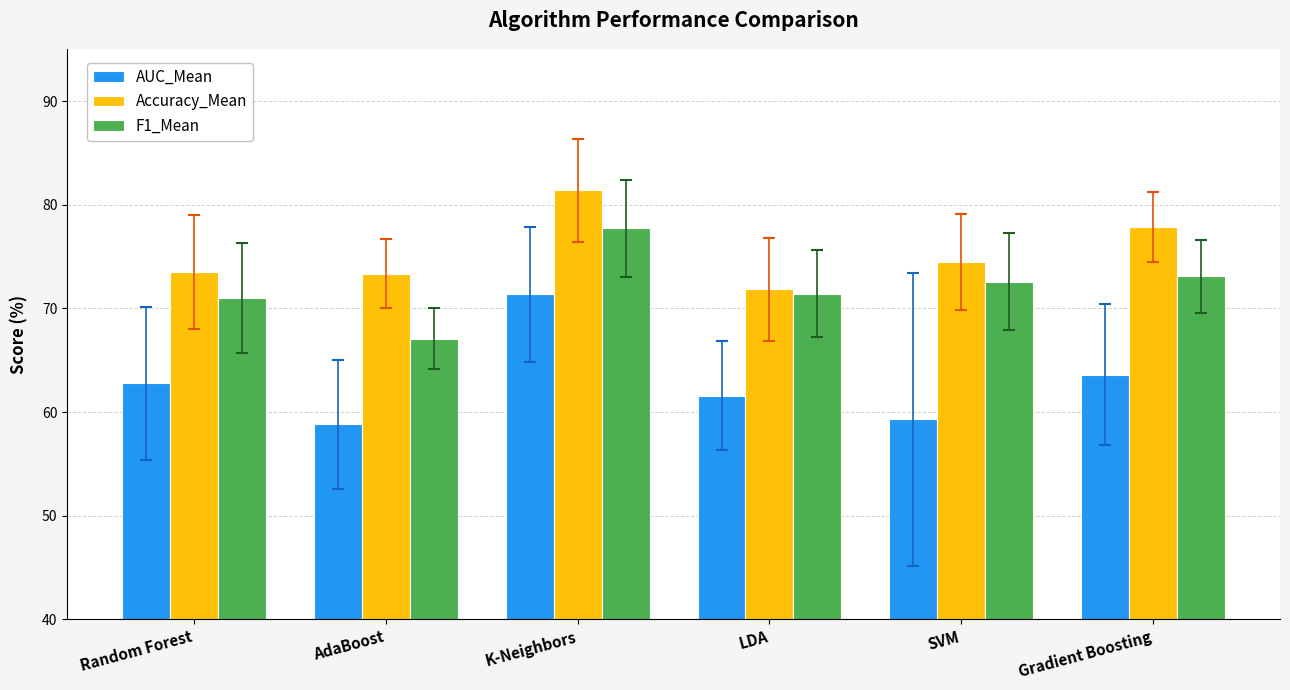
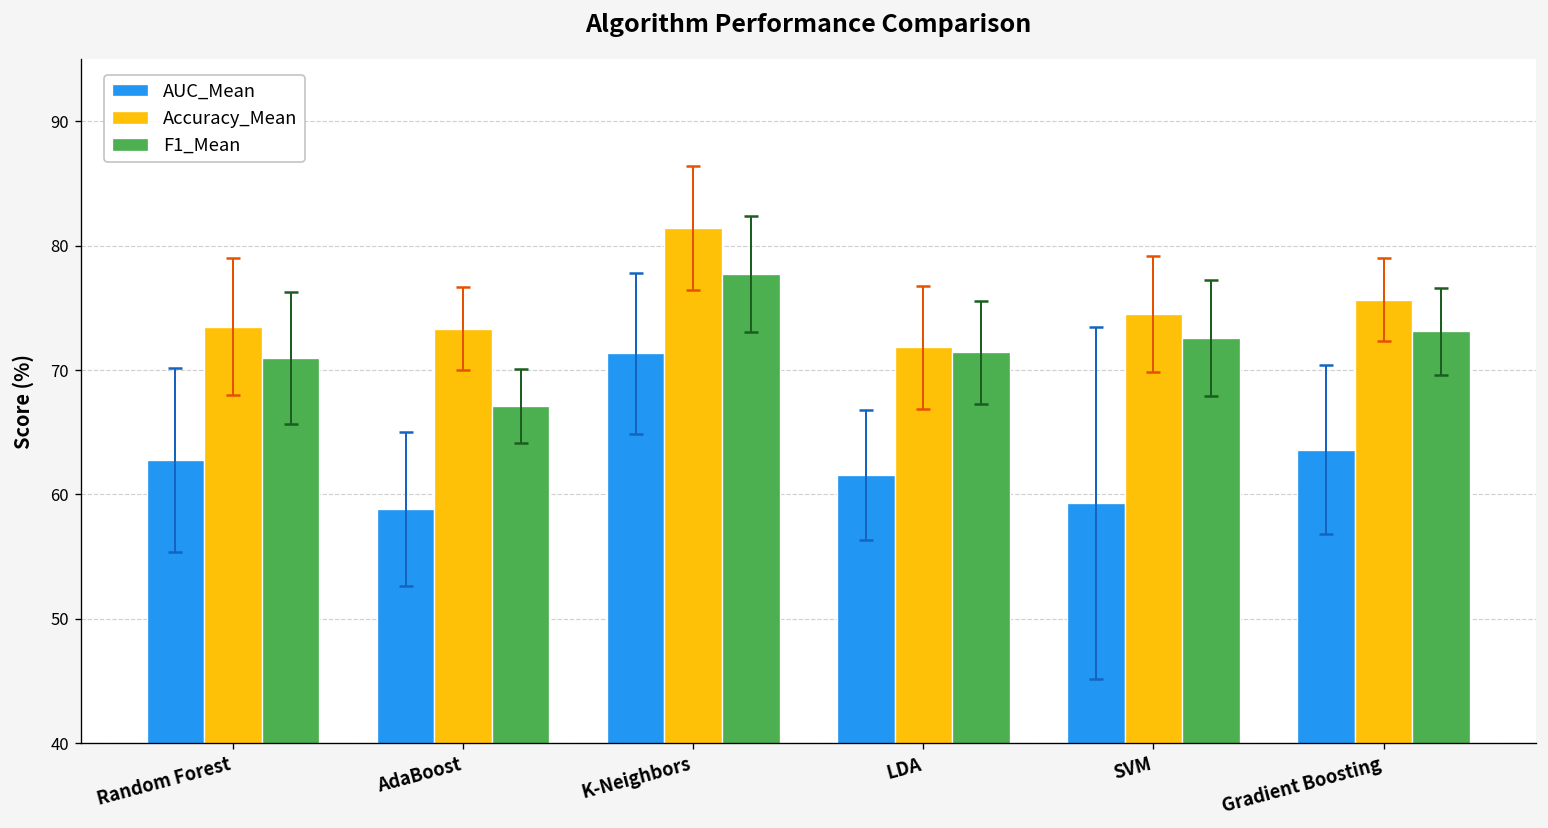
Accuracy_Mean, Gradient Boosting: 77.9 -> 75.7
